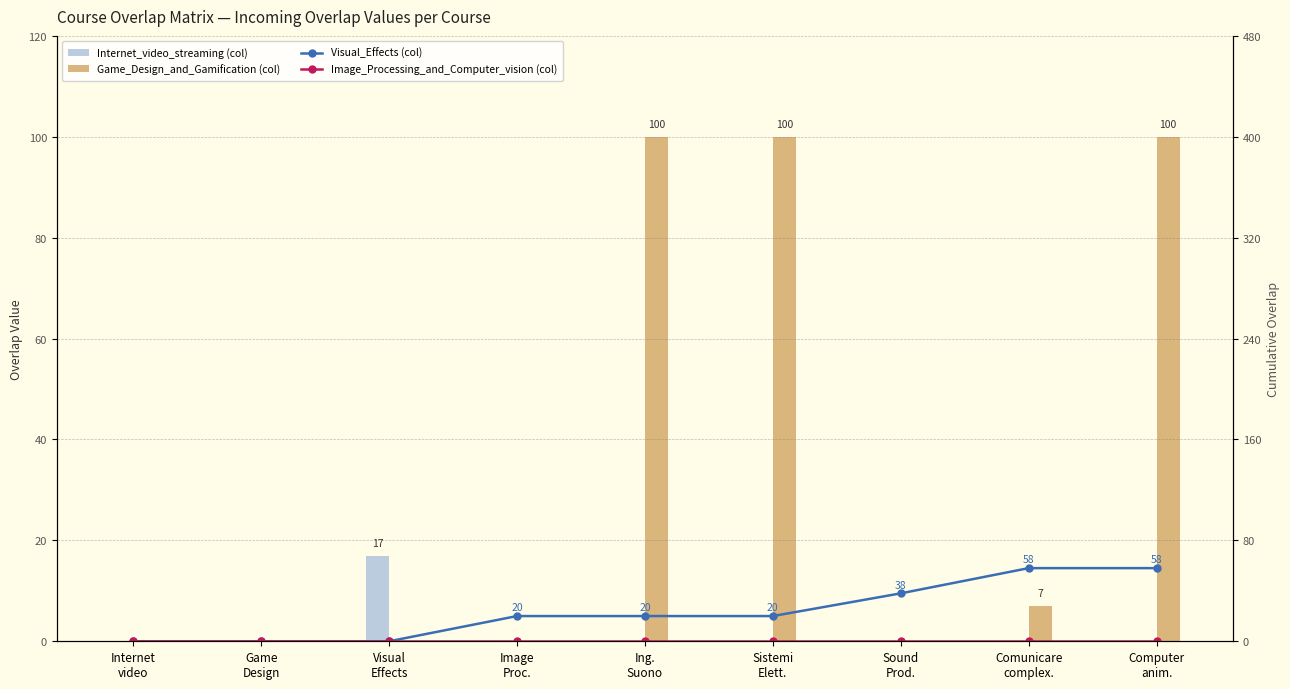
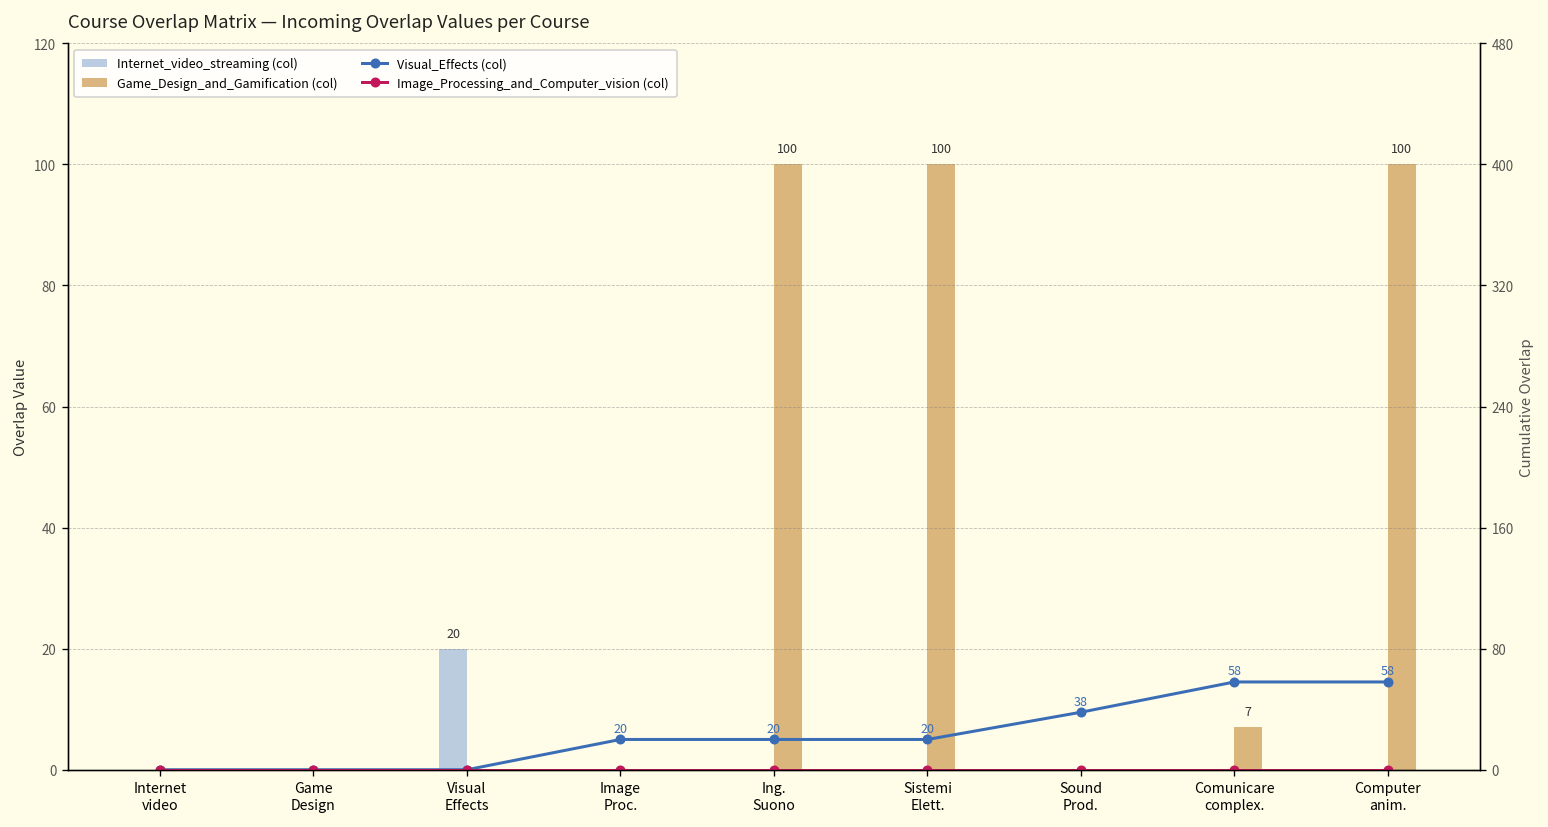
Internet_video_streaming (col), Visual Effects: 17 -> 20
